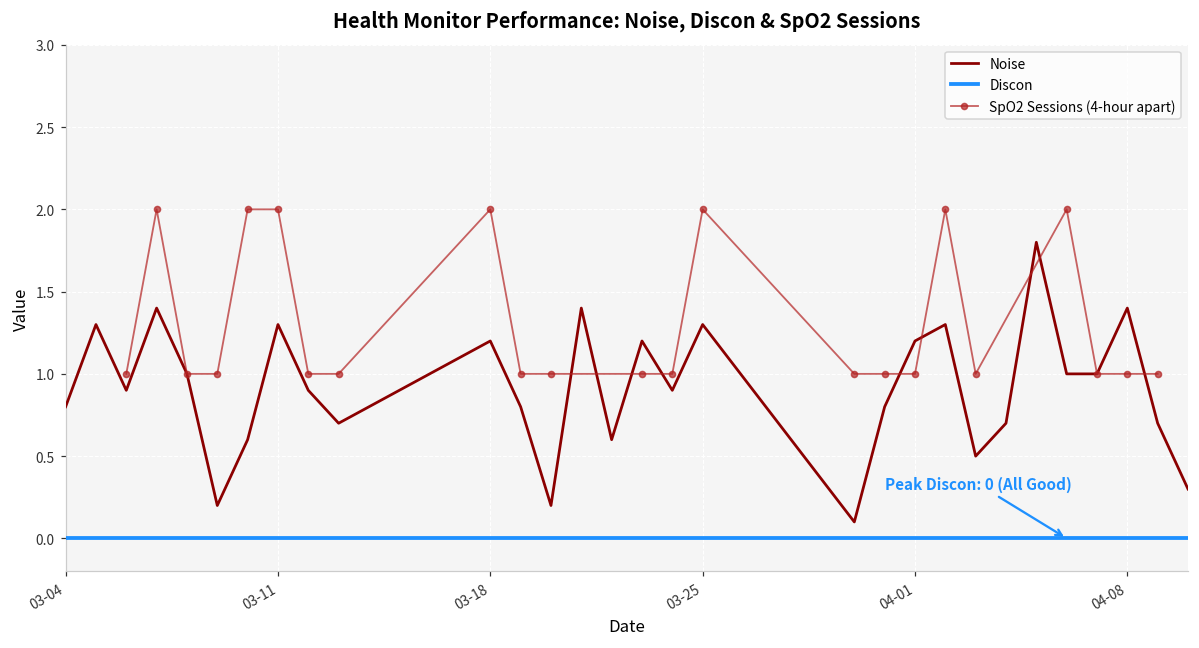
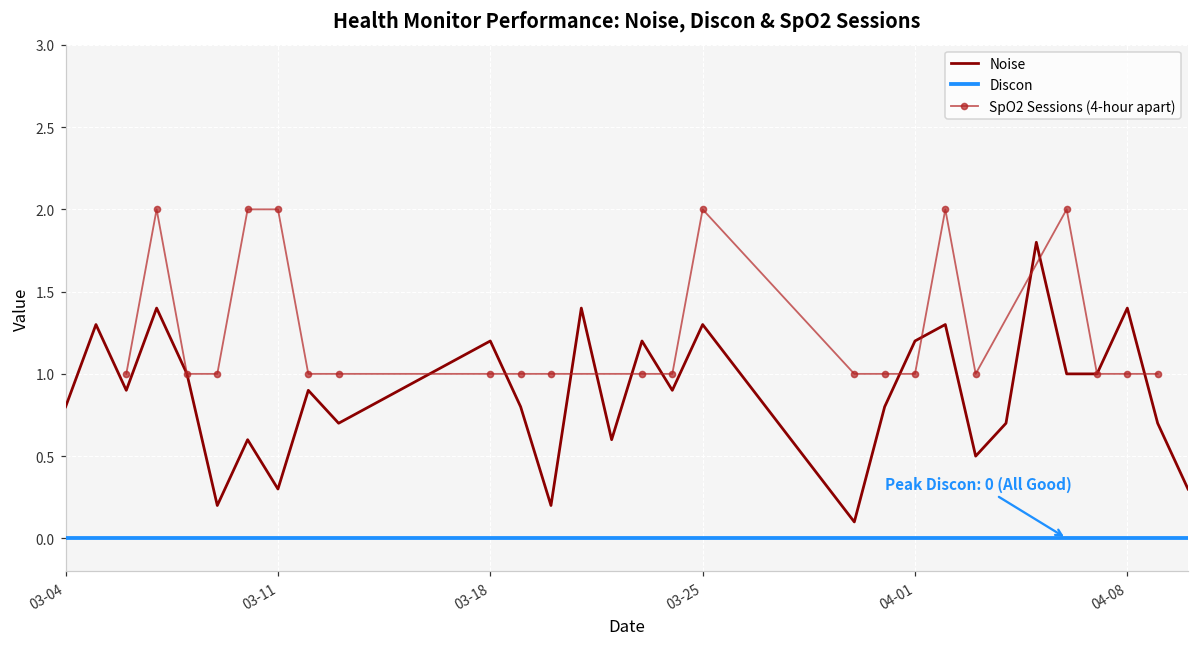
Noise, 03-11: 1.3 -> 0.3
SpO2 Sessions (4-hour apart), 03-18: 2 -> 1
